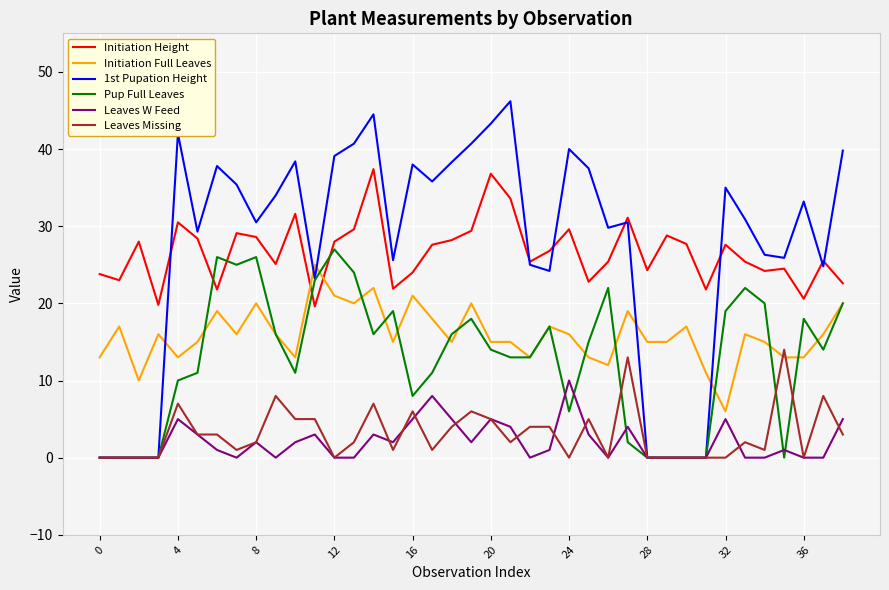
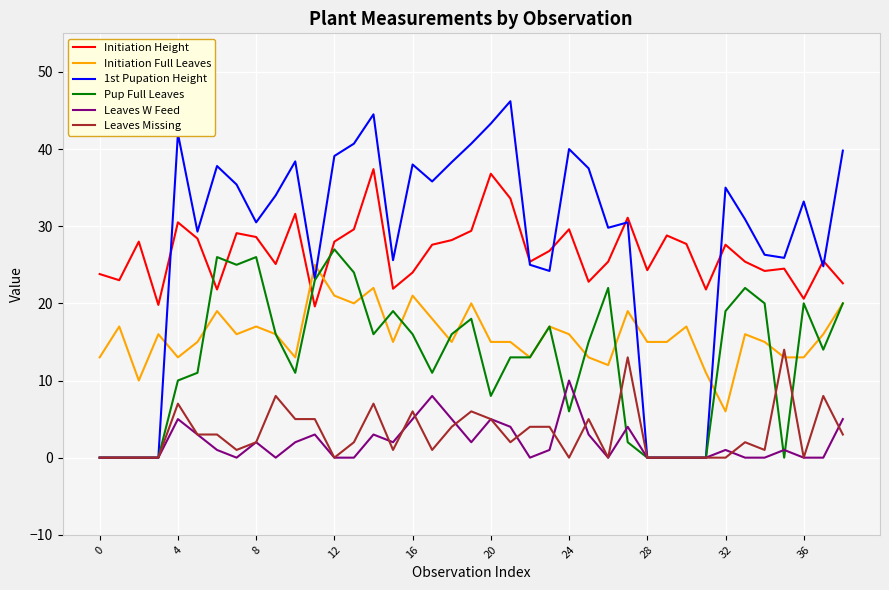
Initiation Full Leaves, 8: 20 -> 17
Pup Full Leaves, 16: 8 -> 16
Pup Full Leaves, 20: 14 -> 8
Leaves W Feed, 32: 5 -> 1
Pup Full Leaves, 36: 18 -> 20
